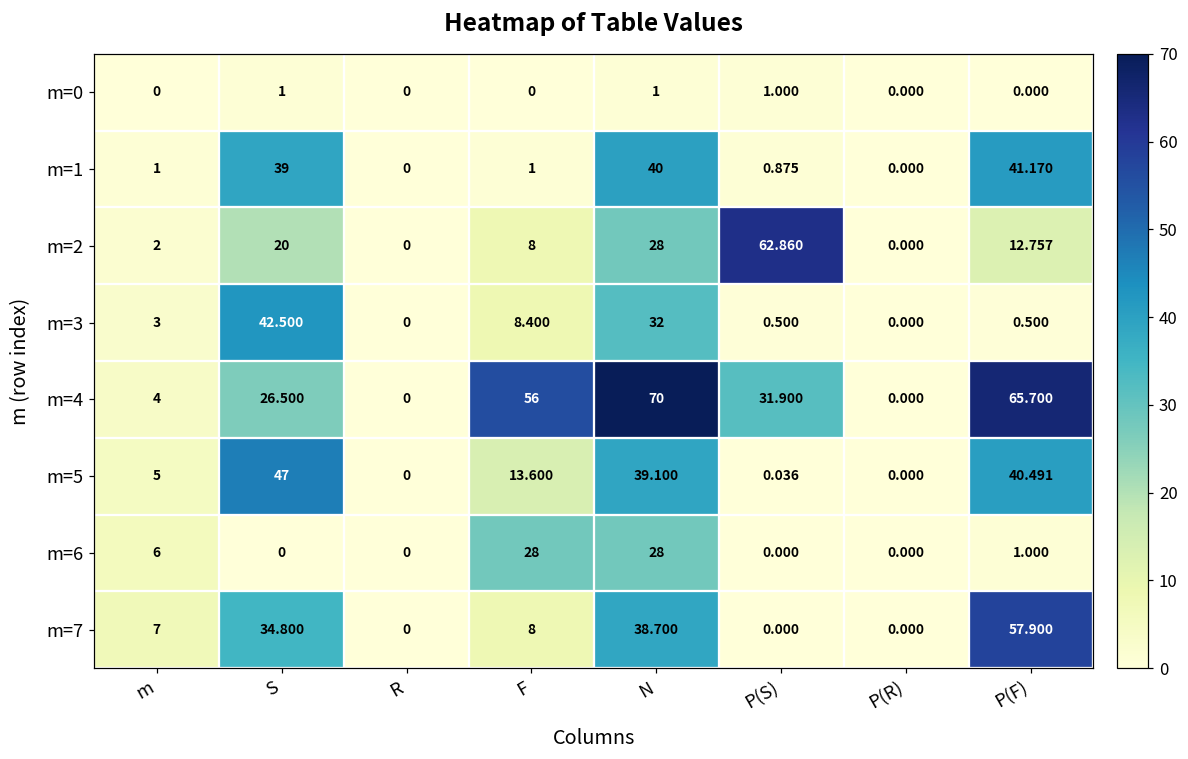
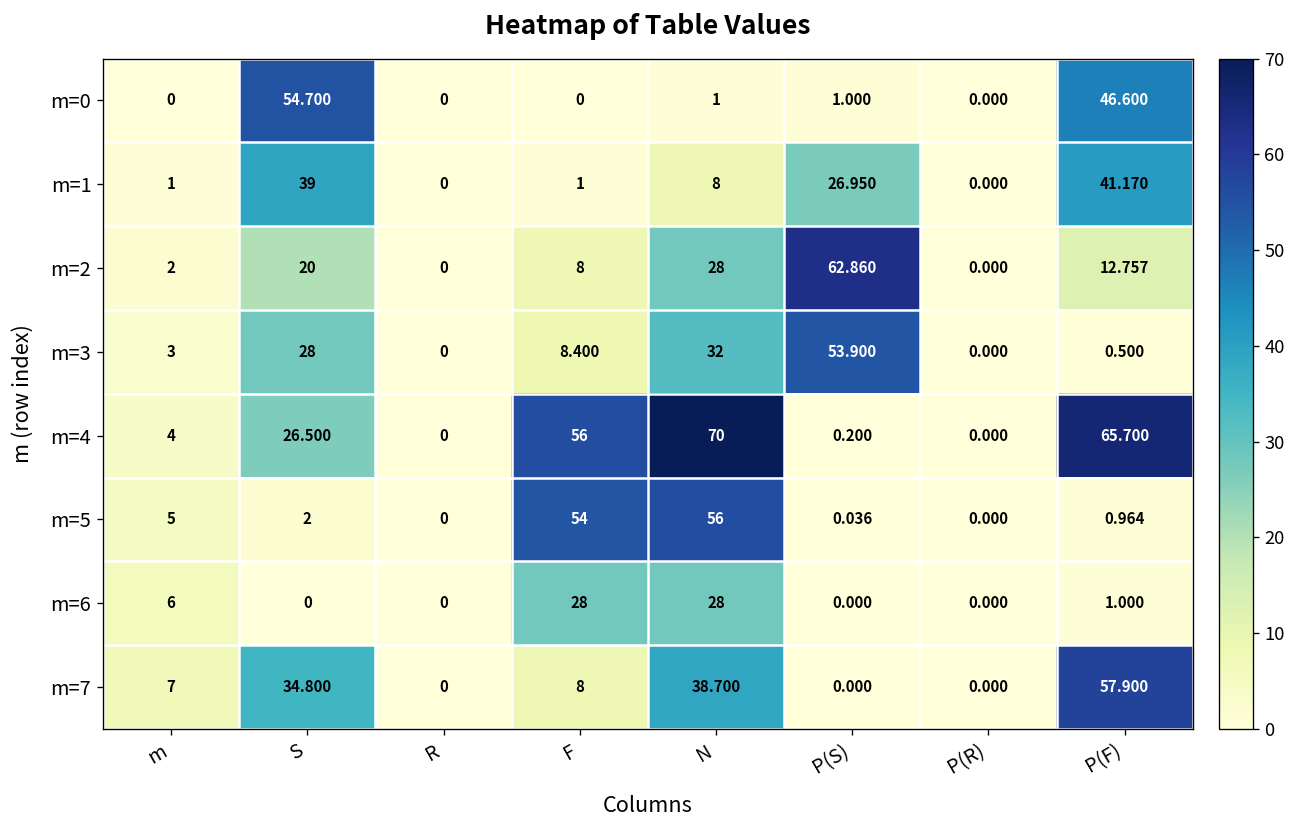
m=0, S: 1 -> 54.700
m=0, P(F): 0.000 -> 46.600
m=1, N: 40 -> 8
m=1, P(S): 0.875 -> 26.950
m=3, S: 42.500 -> 28
m=3, P(S): 0.500 -> 53.900
m=4, P(S): 31.900 -> 0.200
m=5, S: 47 -> 2
m=5, F: 13.600 -> 54
m=5, N: 39.100 -> 56
m=5, P(F): 40.491 -> 0.964
